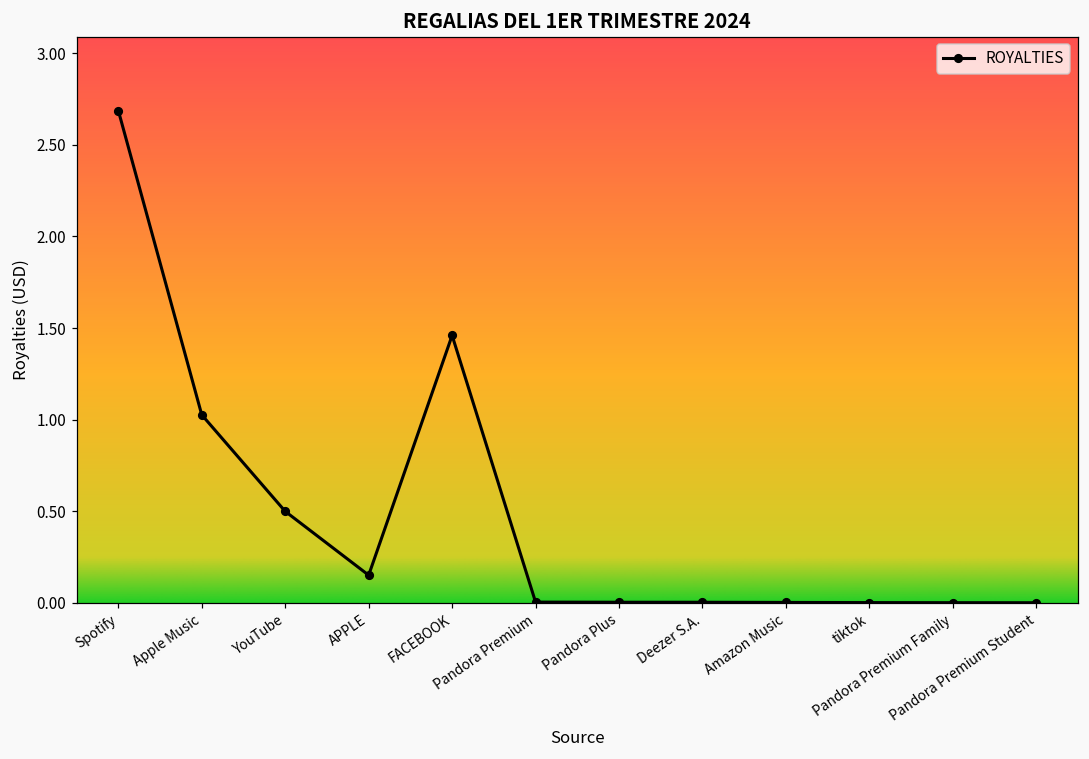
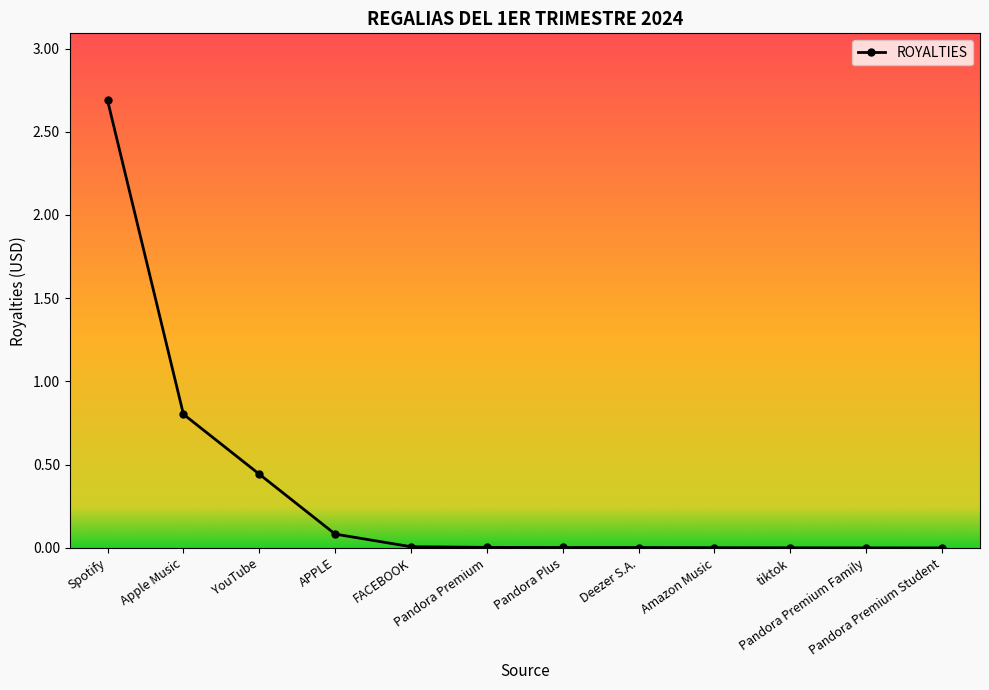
Apple Music: 1.03 -> 0.80
YouTube: 0.50 -> 0.44
APPLE: 0.15 -> 0.08
FACEBOOK: 1.46 -> 0.01
